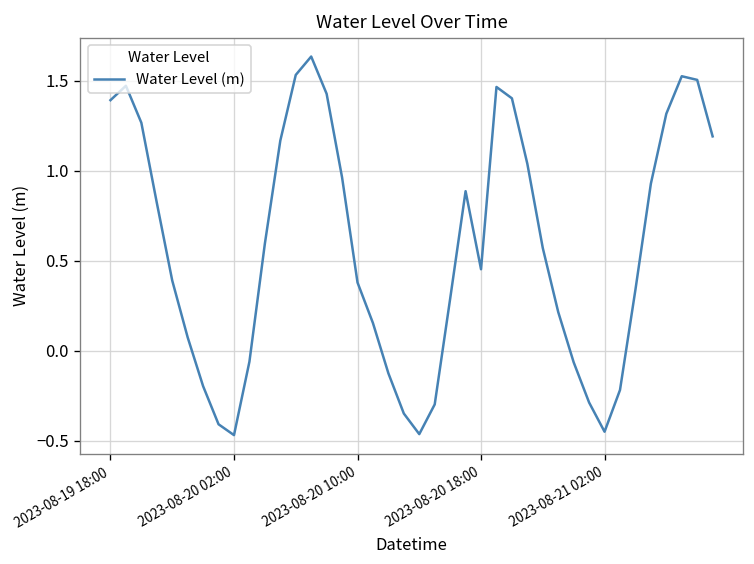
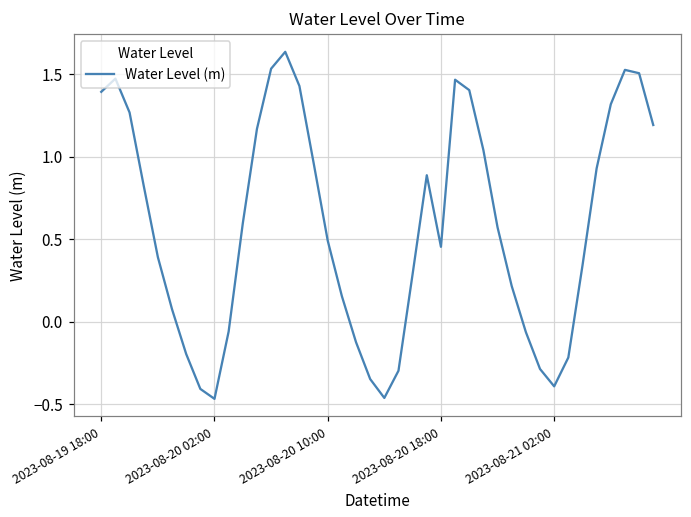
2023-08-20 10:00: 0.38 -> 0.49
2023-08-21 02:00: -0.45 -> -0.39
